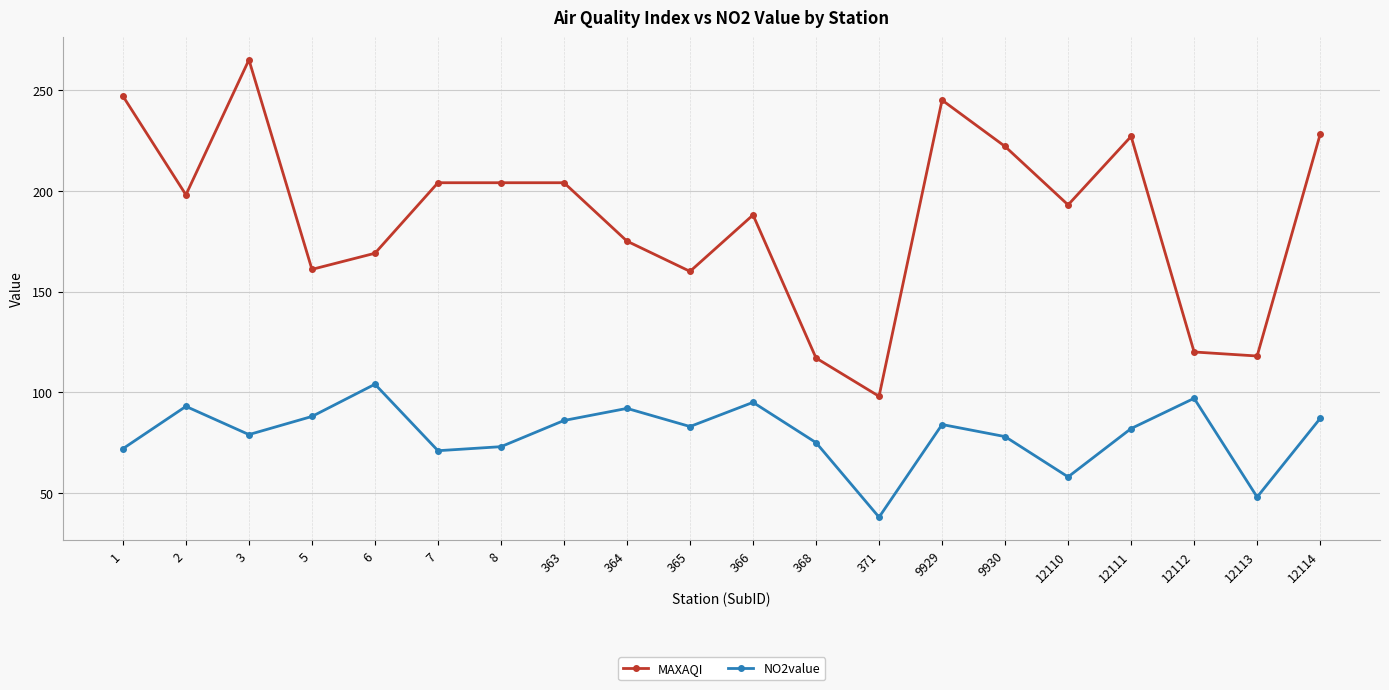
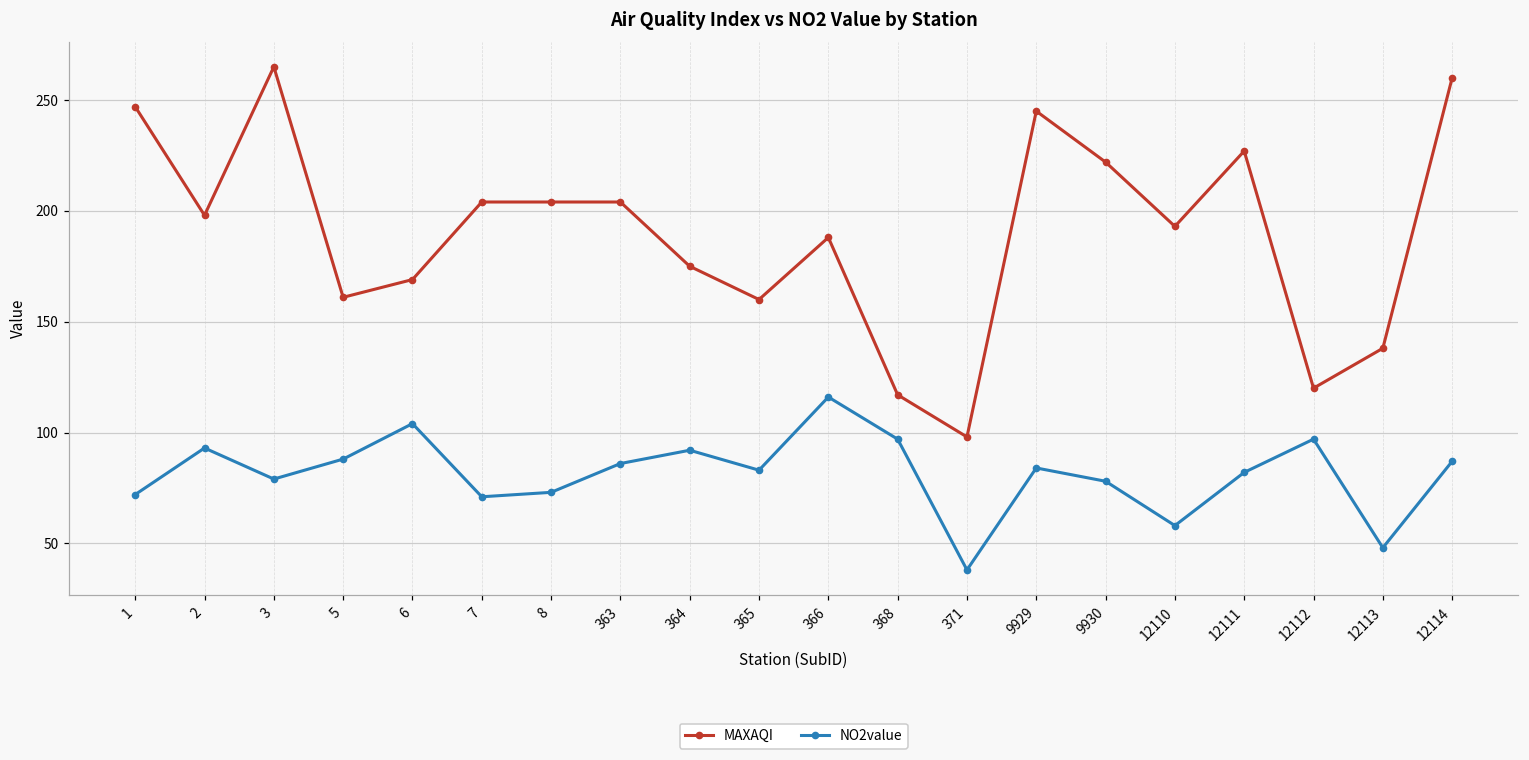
NO2value, 366: 95 -> 116
NO2value, 368: 75 -> 97
MAXAQI, 12113: 118 -> 138
MAXAQI, 12114: 228 -> 260
